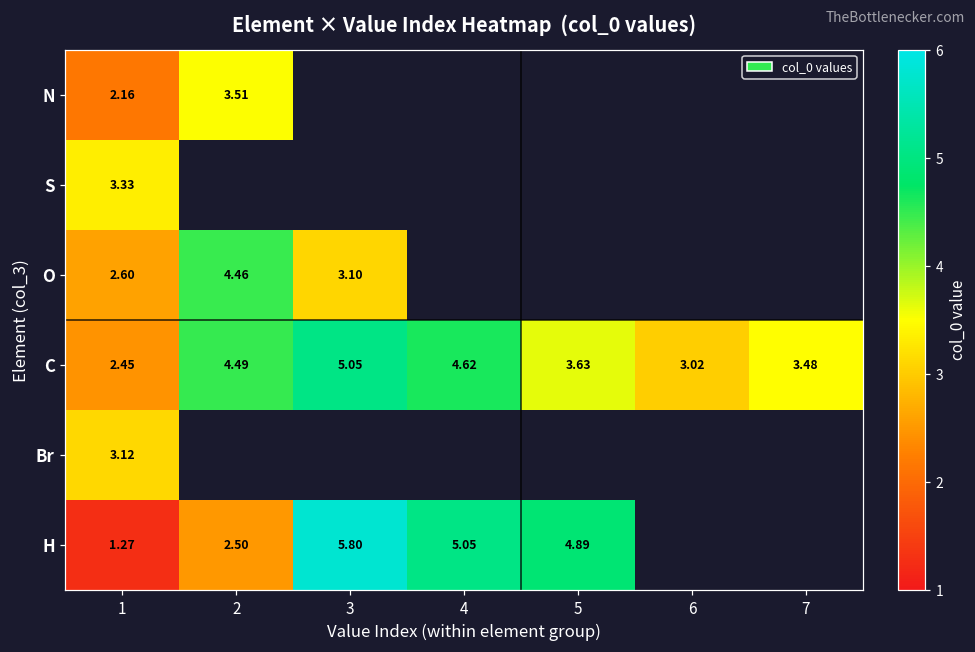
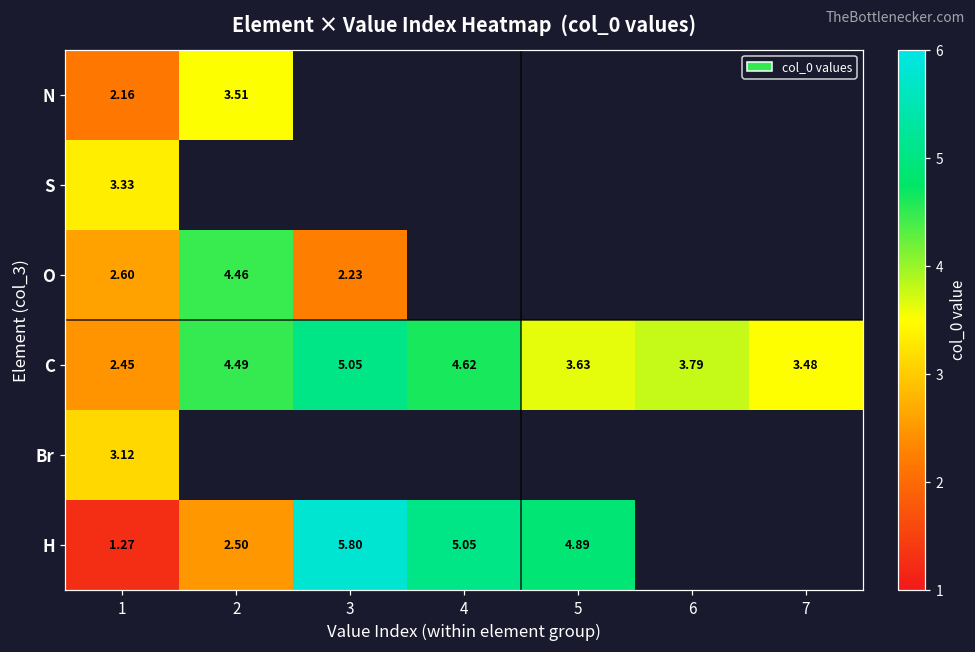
O, 3: 3.10 -> 2.23
C, 6: 3.02 -> 3.79
